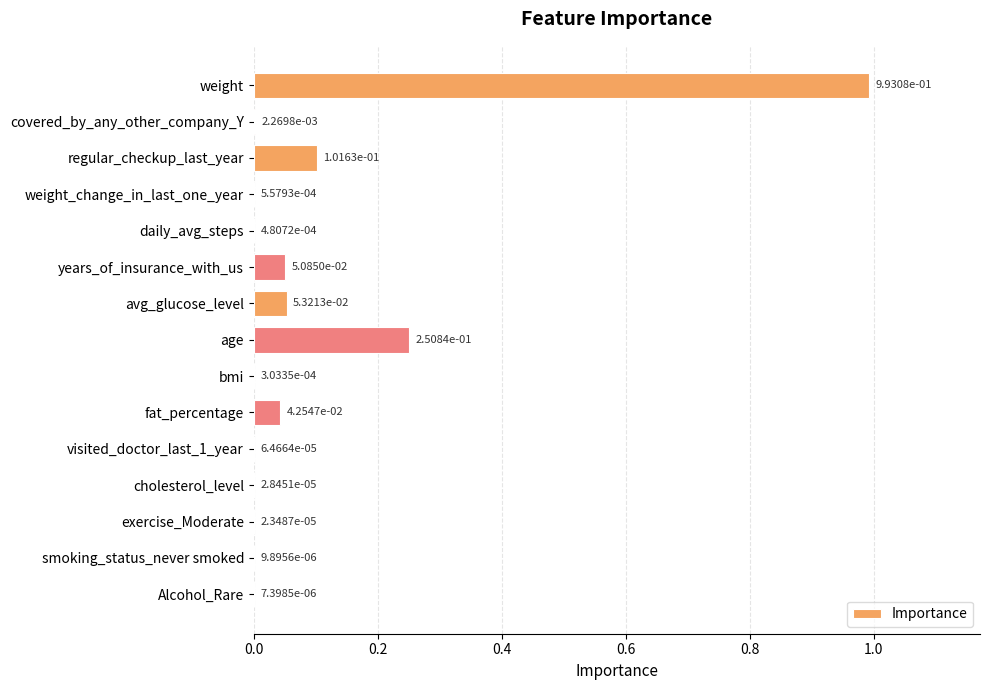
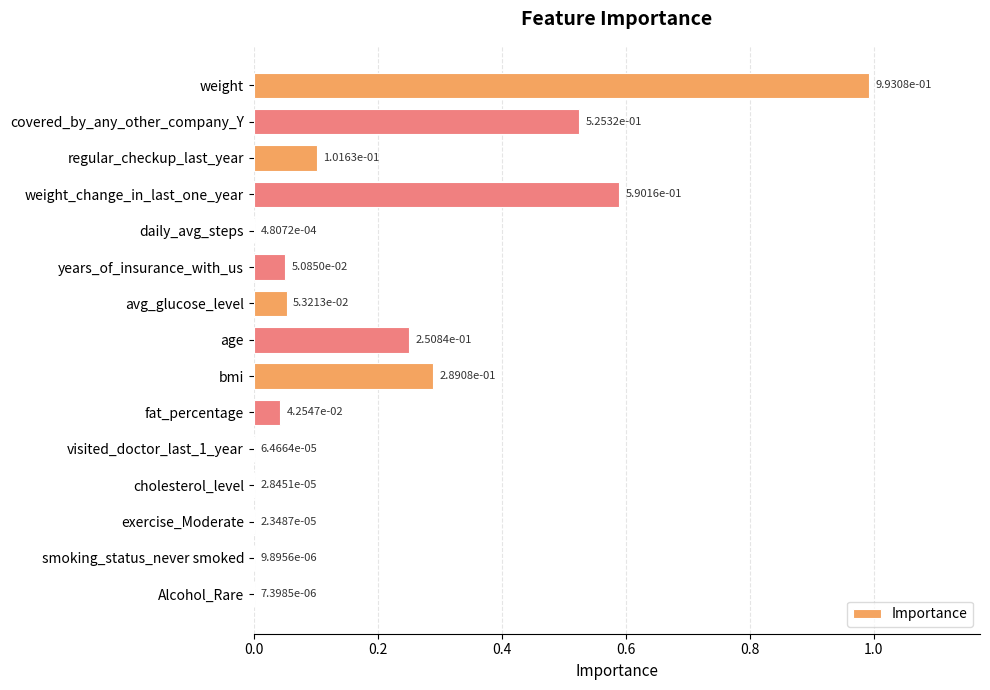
covered_by_any_other_company_Y: 2.2698e-03 -> 5.2532e-01
weight_change_in_last_one_year: 5.5793e-04 -> 5.9016e-01
bmi: 3.0335e-04 -> 2.8908e-01
